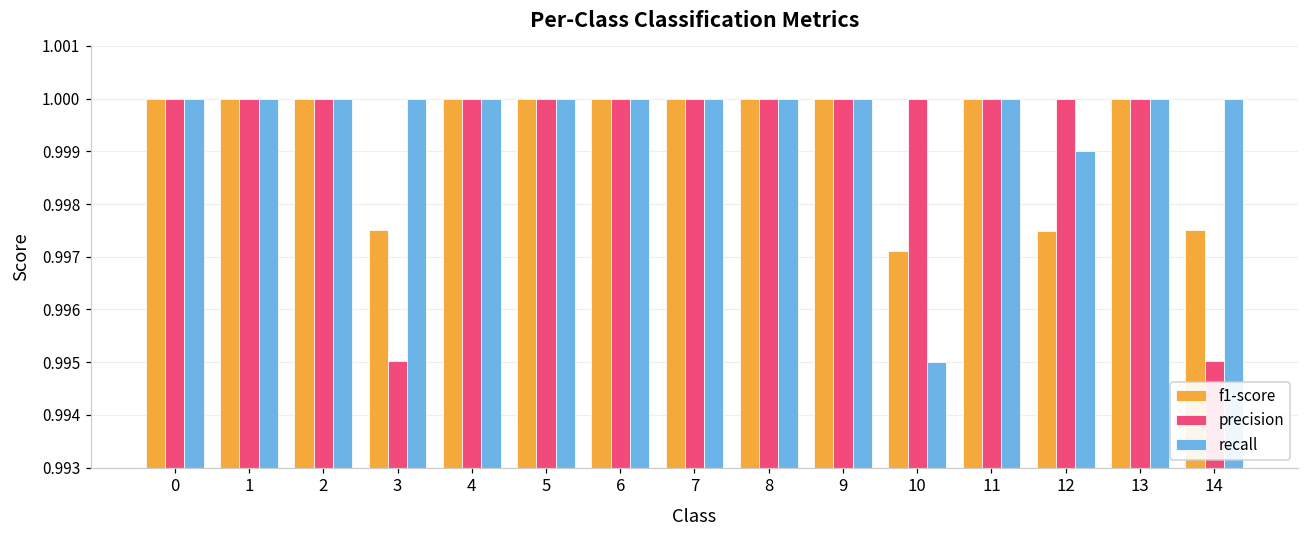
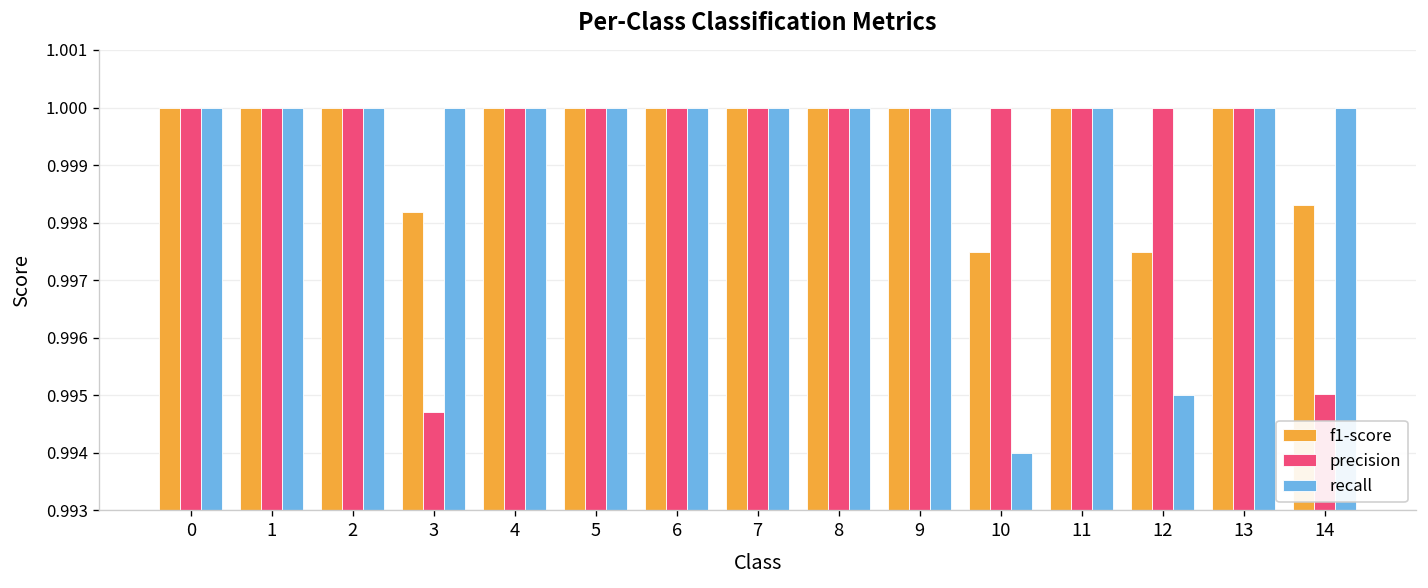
f1-score, 3: 0.9975 -> 0.9982
precision, 3: 0.9950 -> 0.9947
f1-score, 10: 0.9971 -> 0.9975
recall, 10: 0.995 -> 0.994
recall, 12: 0.999 -> 0.995
f1-score, 14: 0.9975 -> 0.9983
